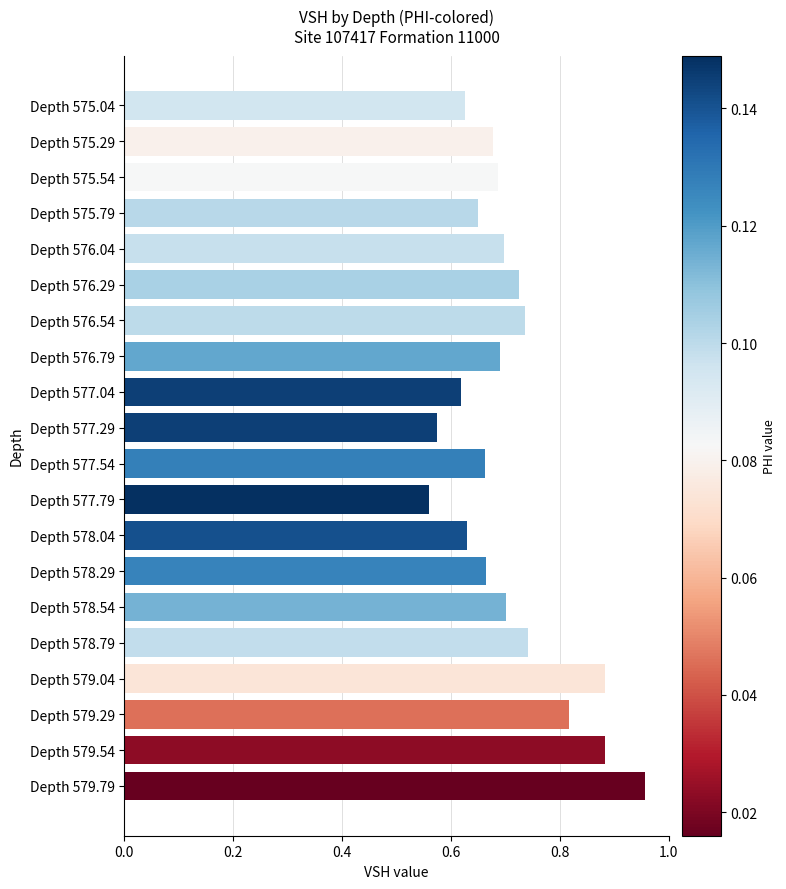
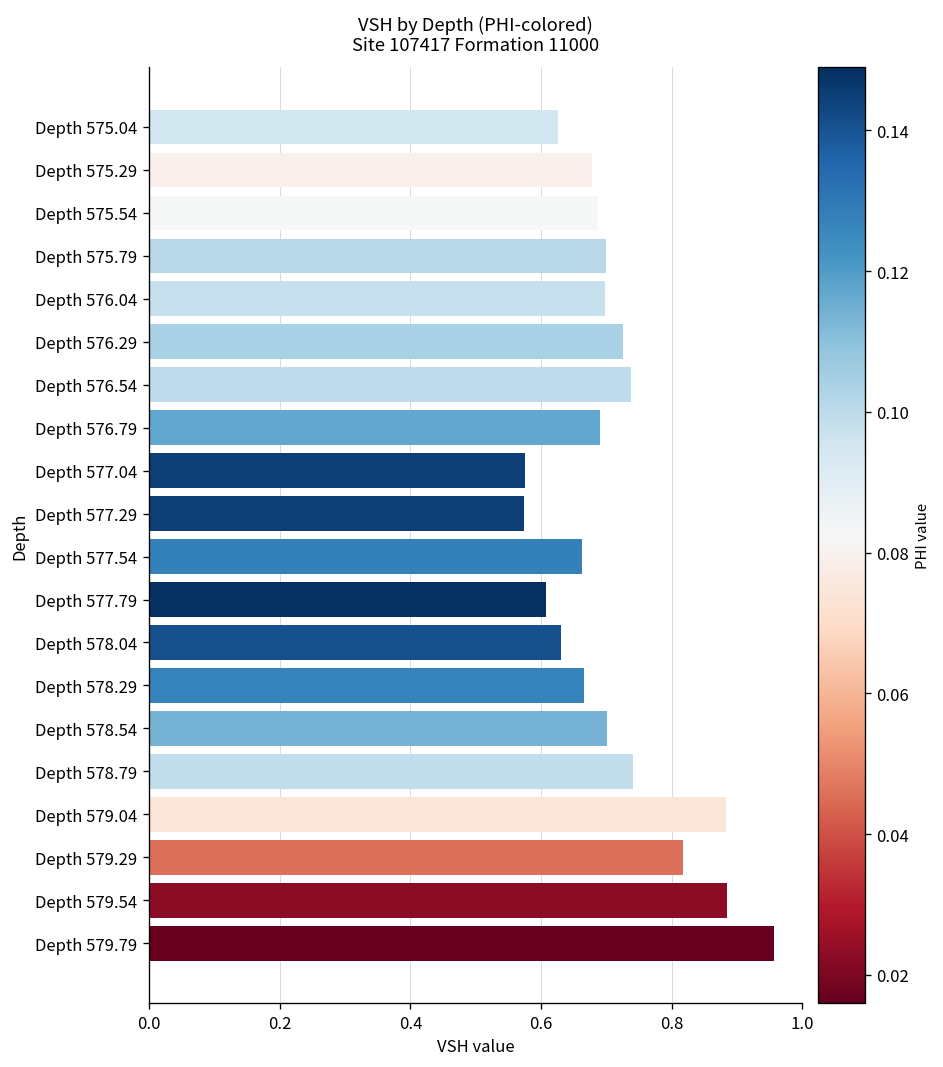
Depth 575.79: 0.65 -> 0.70
Depth 577.04: 0.62 -> 0.58
Depth 577.79: 0.56 -> 0.61
